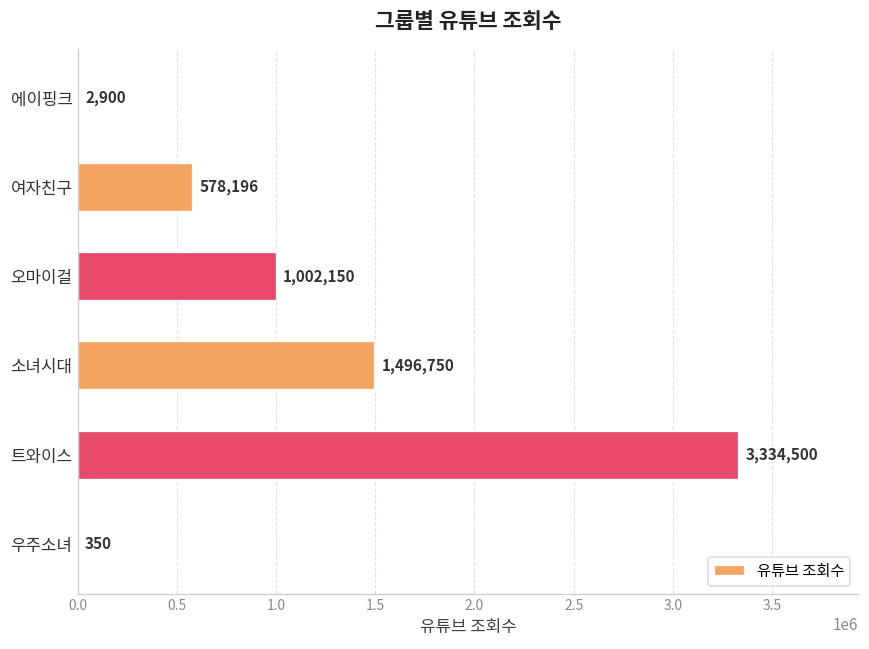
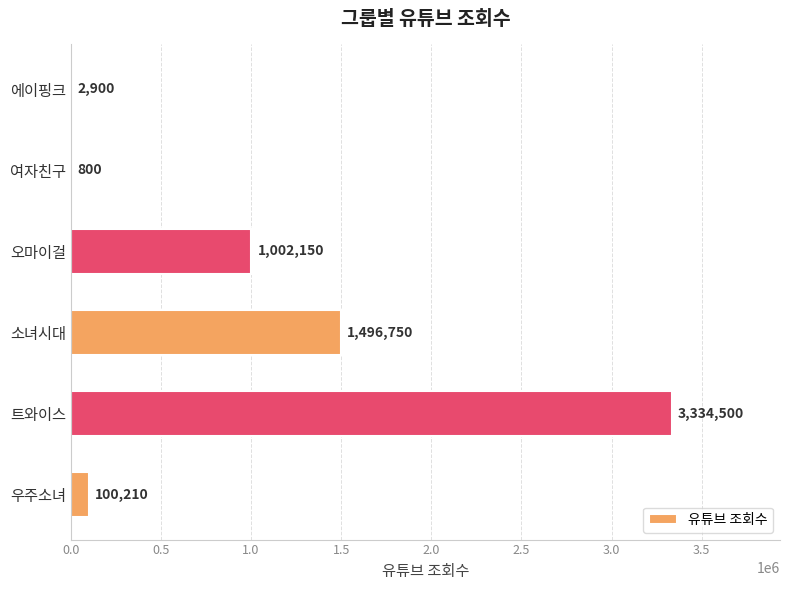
여자친구: 578,196 -> 800
우주소녀: 350 -> 100,210
